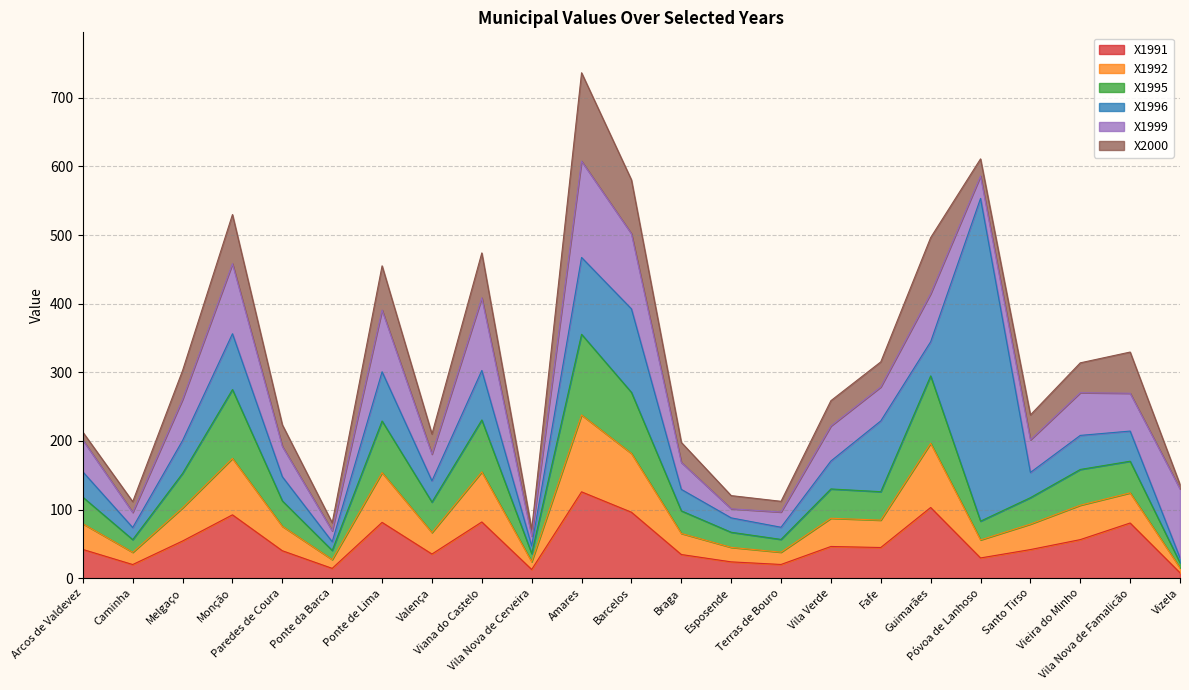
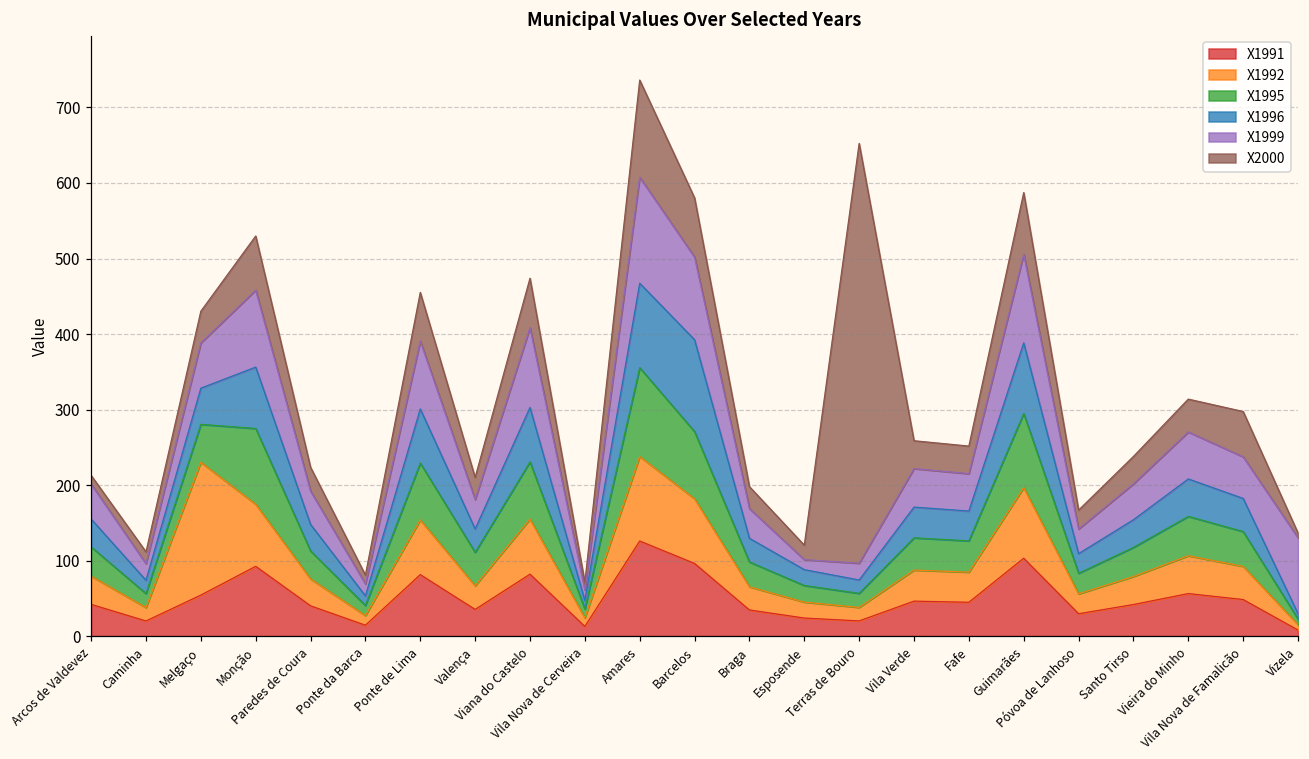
X1992, Melgaço: 50 -> 180
X2000, Terras de Bouro: 20 -> 560
X1996, Fafe: 100 -> 40
X1996, Guimarães: 50 -> 90
X1999, Guimarães: 70 -> 120
X1996, Póvoa de Lanhoso: 470 -> 30
X1991, Vila Nova de Famalicão: 80 -> 50
